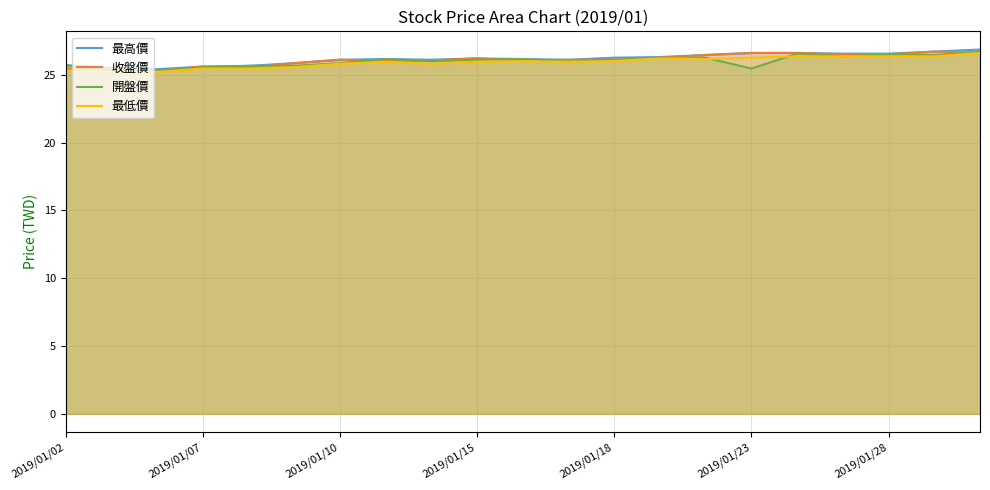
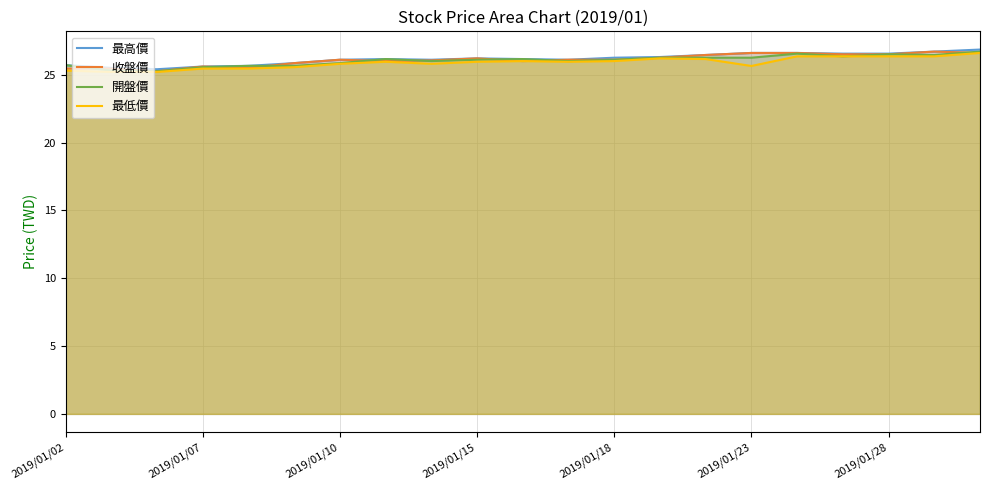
開盤價, 2019/01/23: 25.5 -> 26.3
最低價, 2019/01/23: 26.3 -> 25.6
